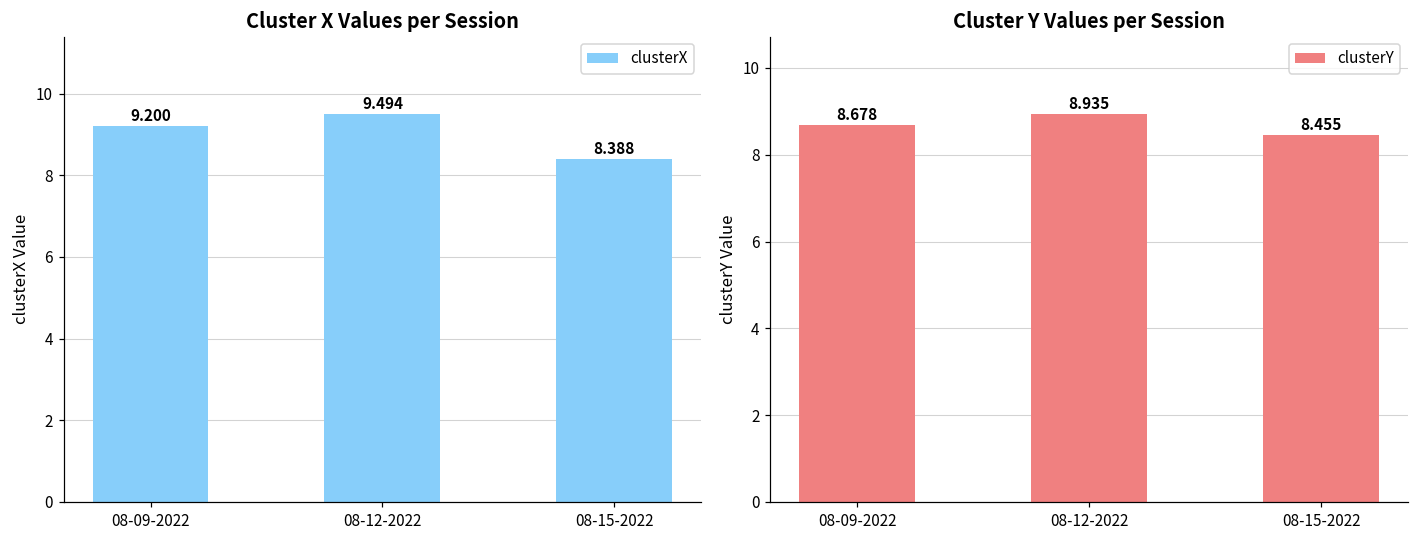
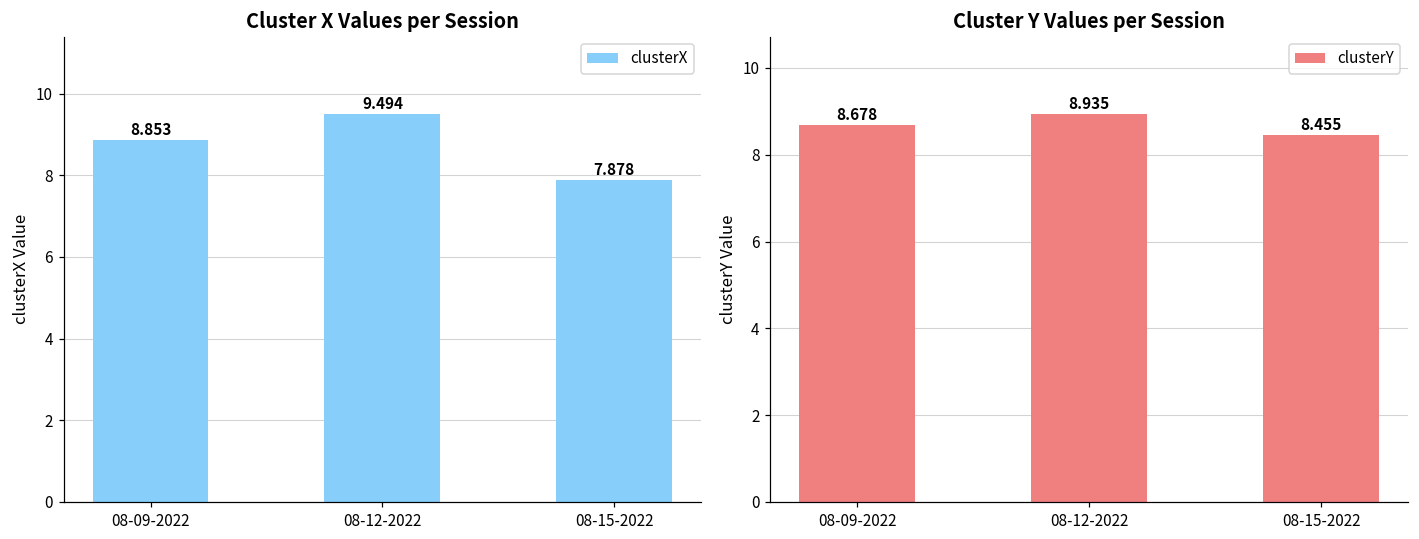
Cluster X Values per Session, 08-09-2022: 9.200 -> 8.853
Cluster X Values per Session, 08-15-2022: 8.388 -> 7.878
